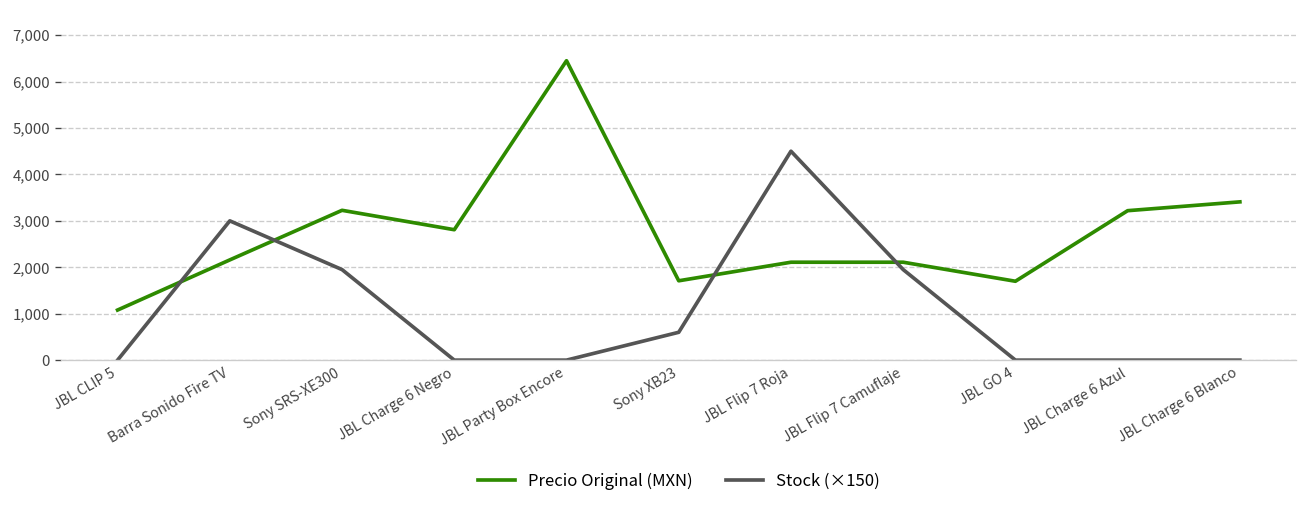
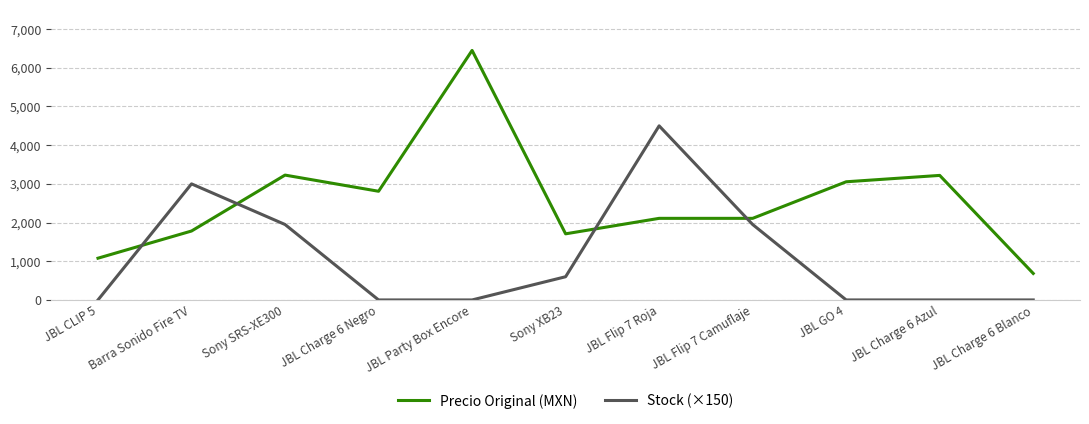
Precio Original (MXN), Barra Sonido Fire TV: 2,200 -> 1,800
Precio Original (MXN), JBL GO 4: 1,700 -> 3,100
Precio Original (MXN), JBL Charge 6 Blanco: 3,400 -> 700
